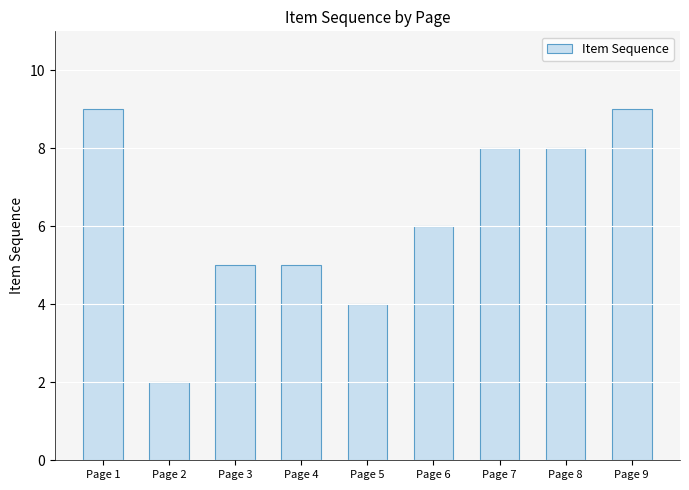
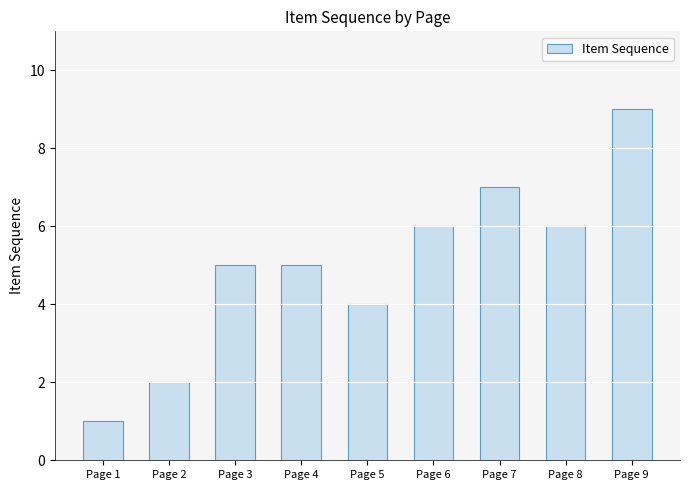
Page 1: 9 -> 1
Page 7: 8 -> 7
Page 8: 8 -> 6
